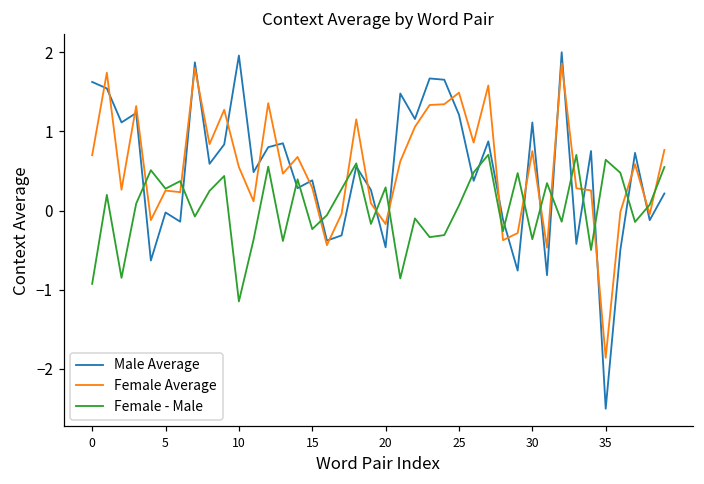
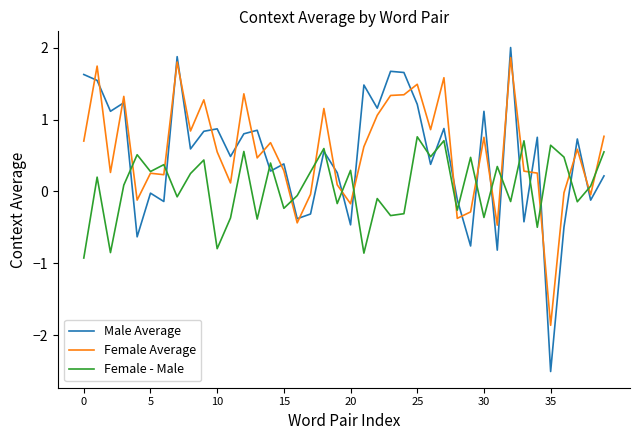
Male Average, 10: 2.0 -> 0.9
Female - Male, 10: -1.1 -> -0.8
Female - Male, 25: 0.1 -> 0.8
